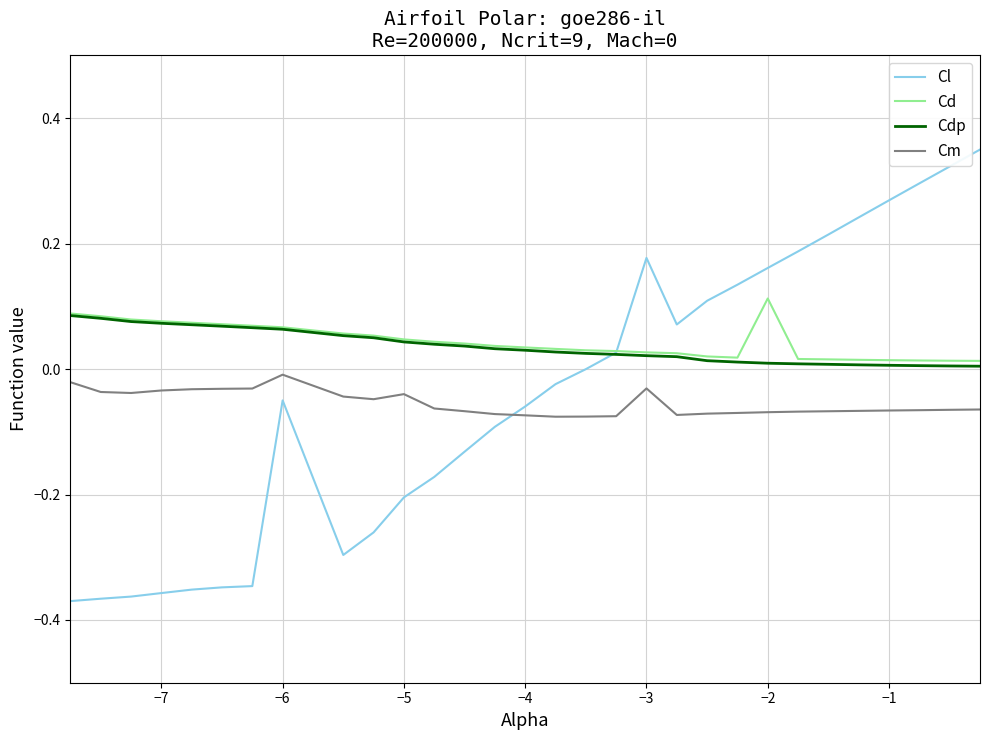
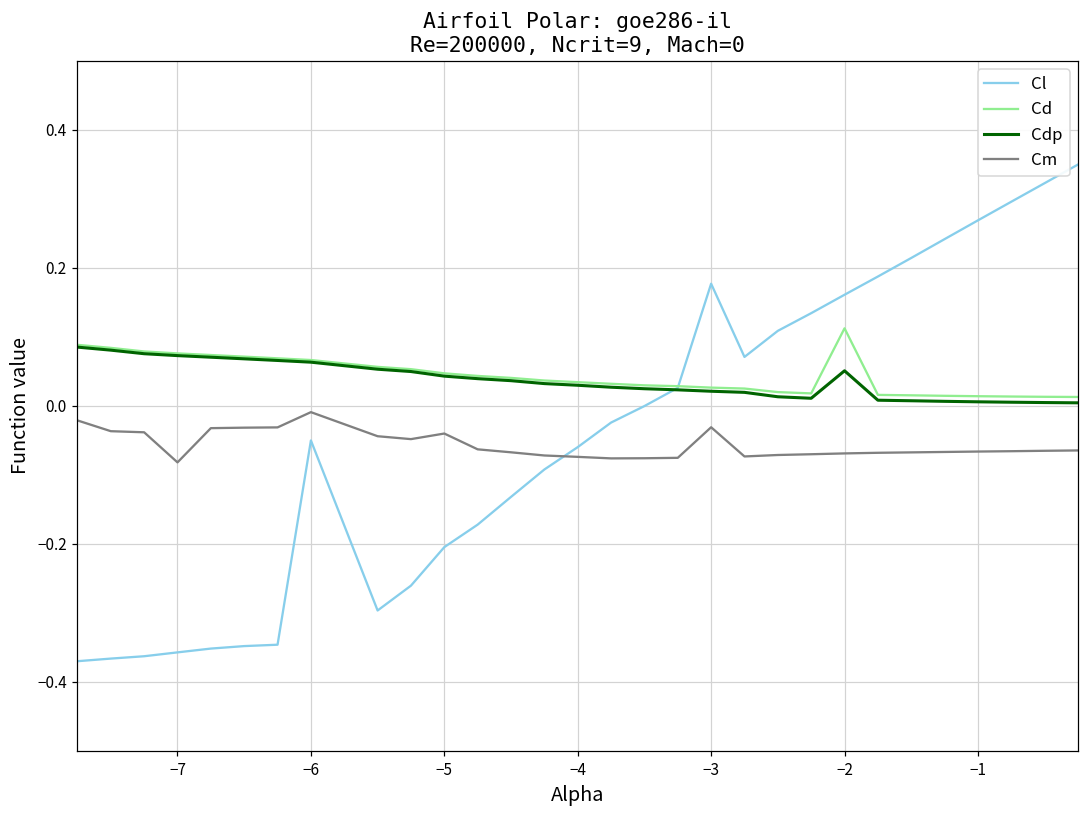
Cm, −7: -0.03 -> -0.08
Cdp, −2: 0.01 -> 0.05
